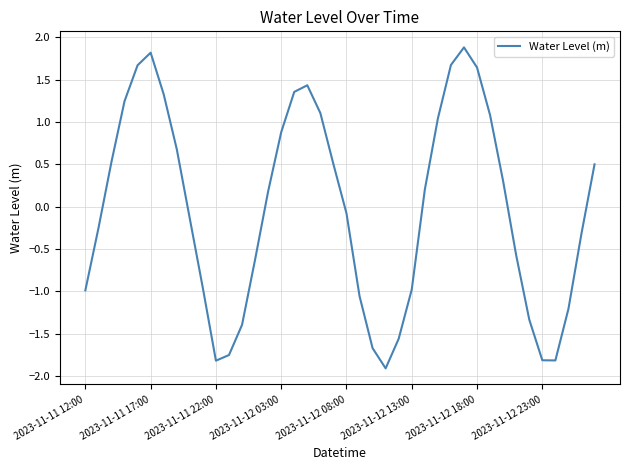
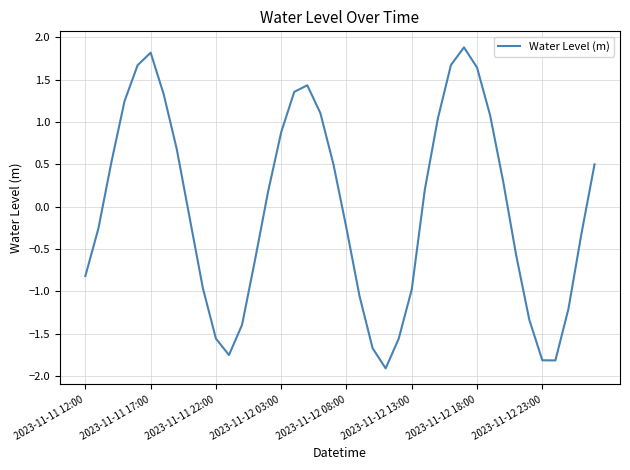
2023-11-11 12:00: -1.0 -> -0.8
2023-11-11 22:00: -1.8 -> -1.6
2023-11-12 08:00: -0.1 -> -0.3
